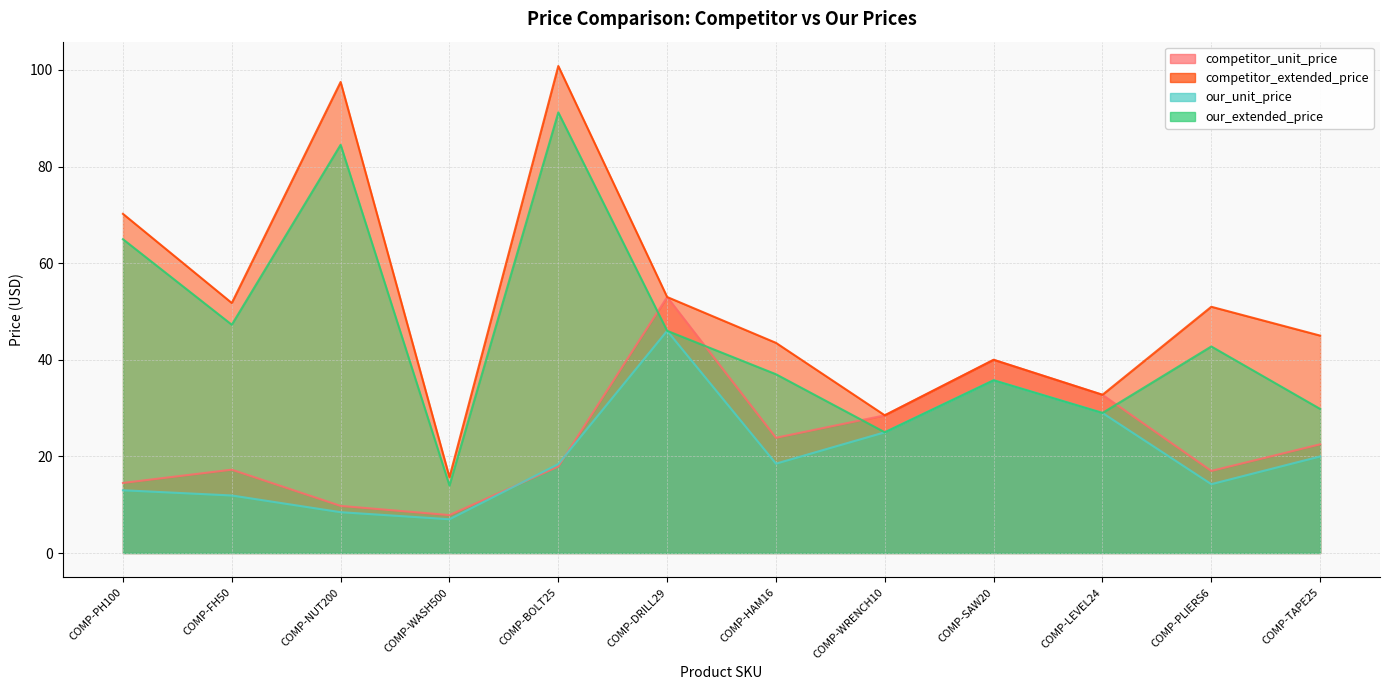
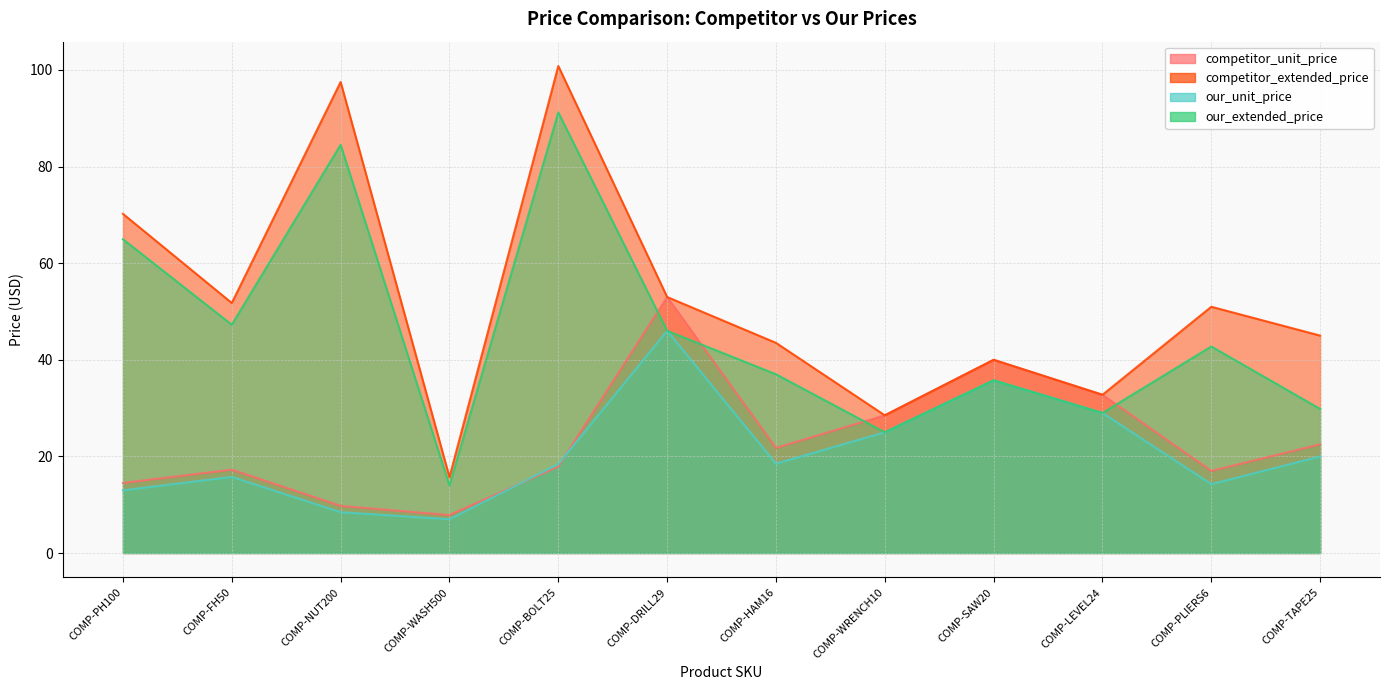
our_unit_price, COMP-FH50: 12 -> 16
competitor_unit_price, COMP-HAM16: 24 -> 22
